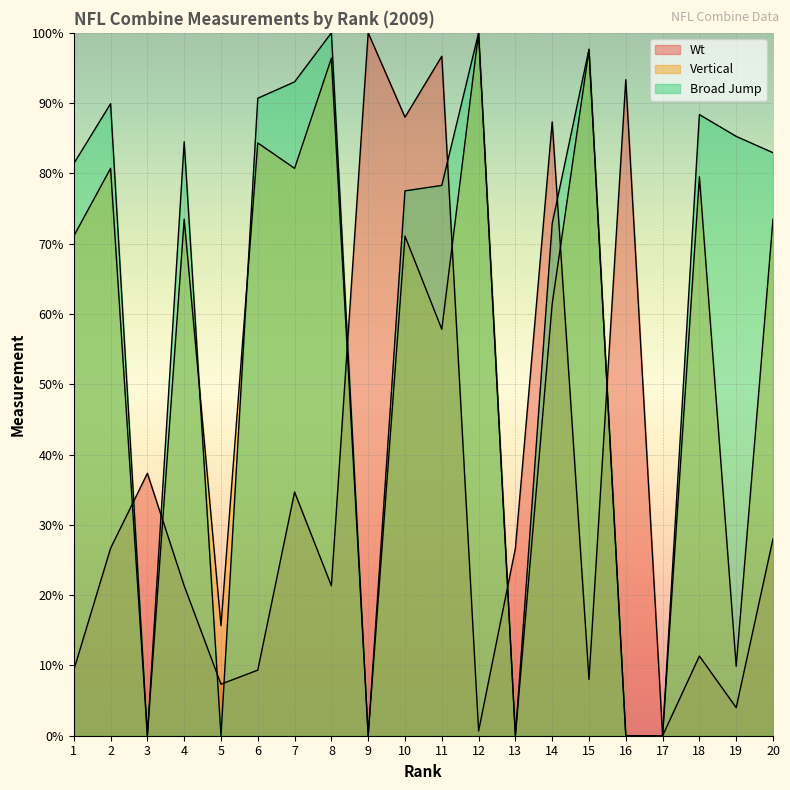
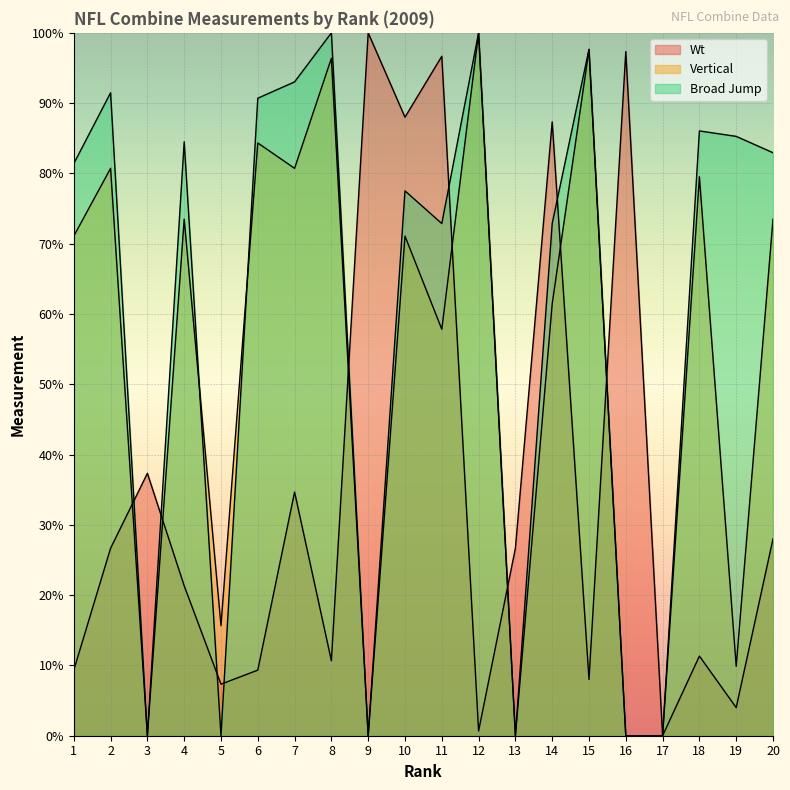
Broad Jump, 2: 90% -> 91%
Wt, 8: 21% -> 11%
Broad Jump, 11: 78% -> 73%
Wt, 16: 93% -> 97%
Broad Jump, 18: 88% -> 86%
